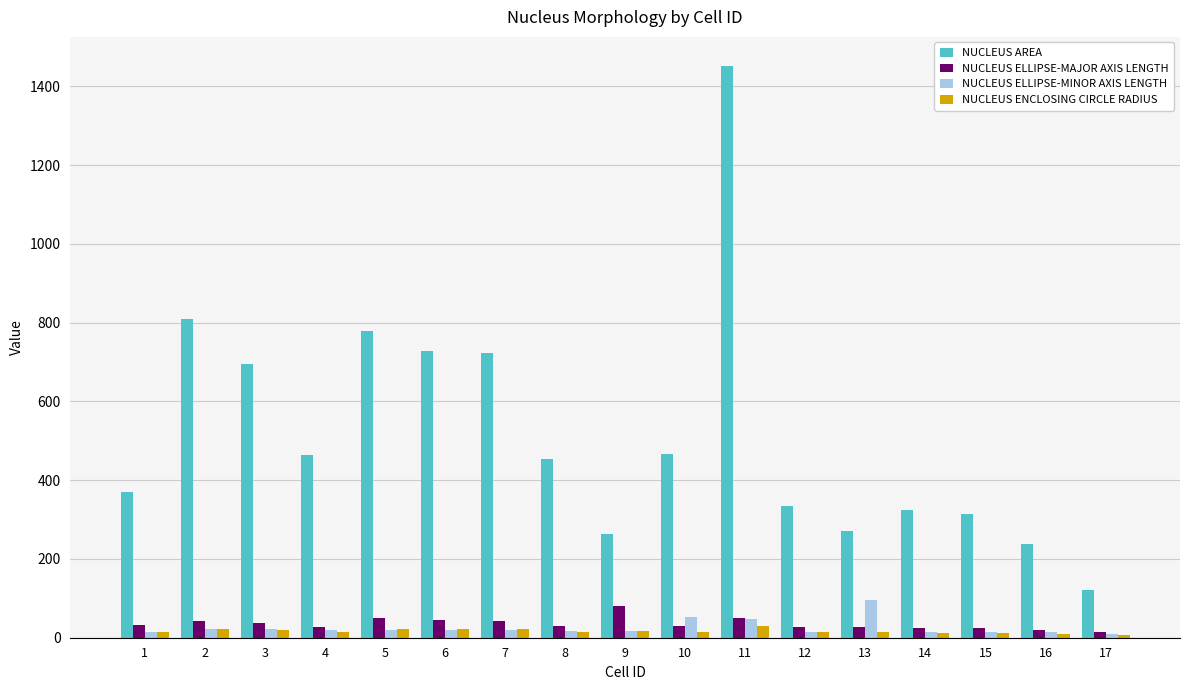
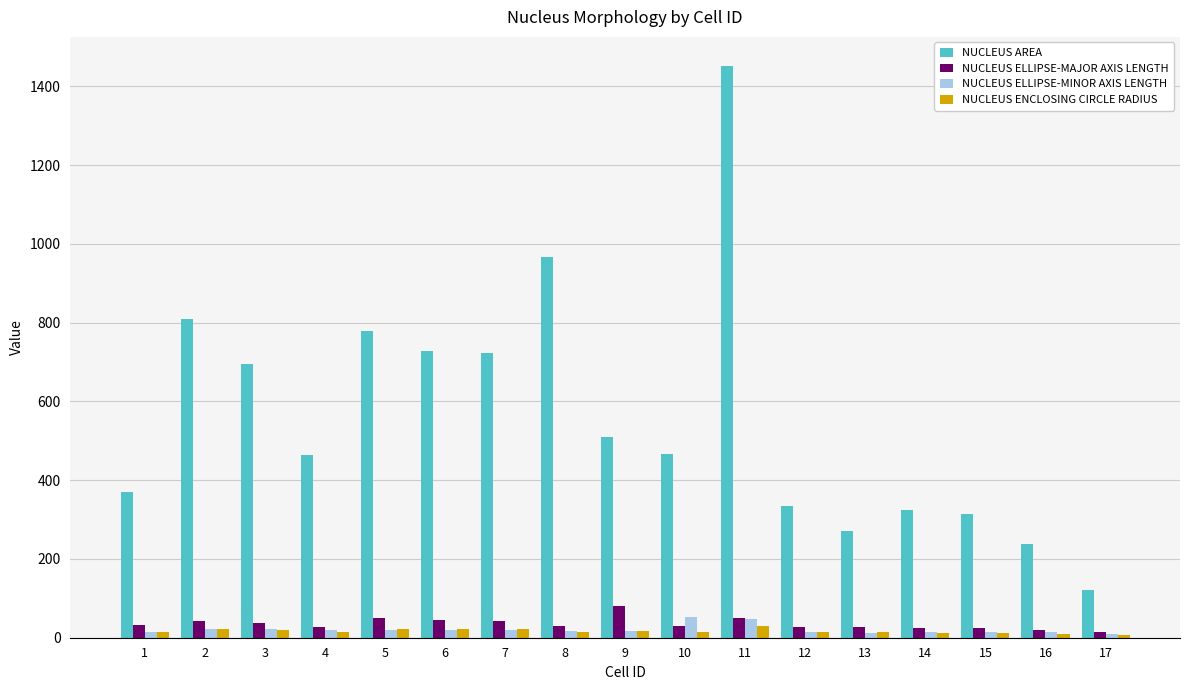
NUCLEUS AREA, 8: 460 -> 970
NUCLEUS AREA, 9: 260 -> 510
NUCLEUS ELLIPSE-MINOR AXIS LENGTH, 13: 90 -> 10
